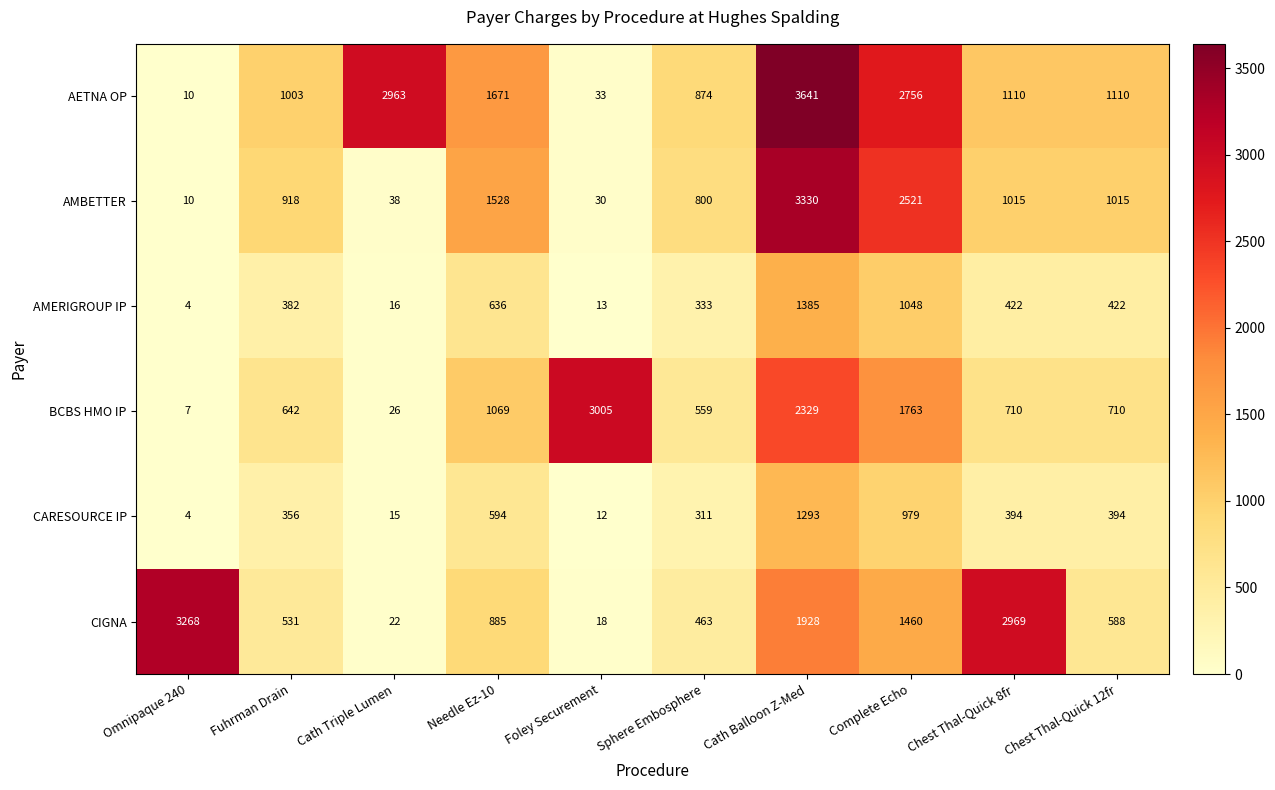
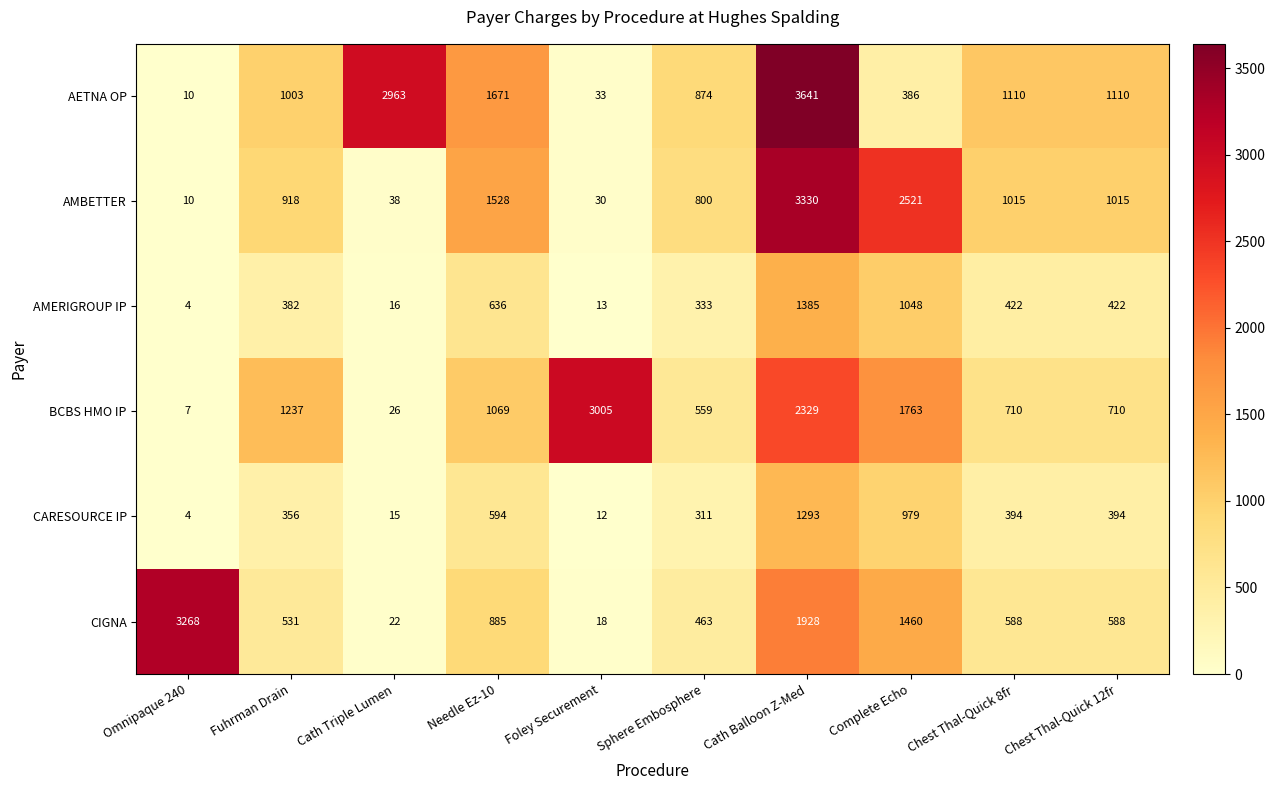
AETNA OP, Complete Echo: 2756 -> 386
BCBS HMO IP, Fuhrman Drain: 642 -> 1237
CIGNA, Chest Thal-Quick 8fr: 2969 -> 588
